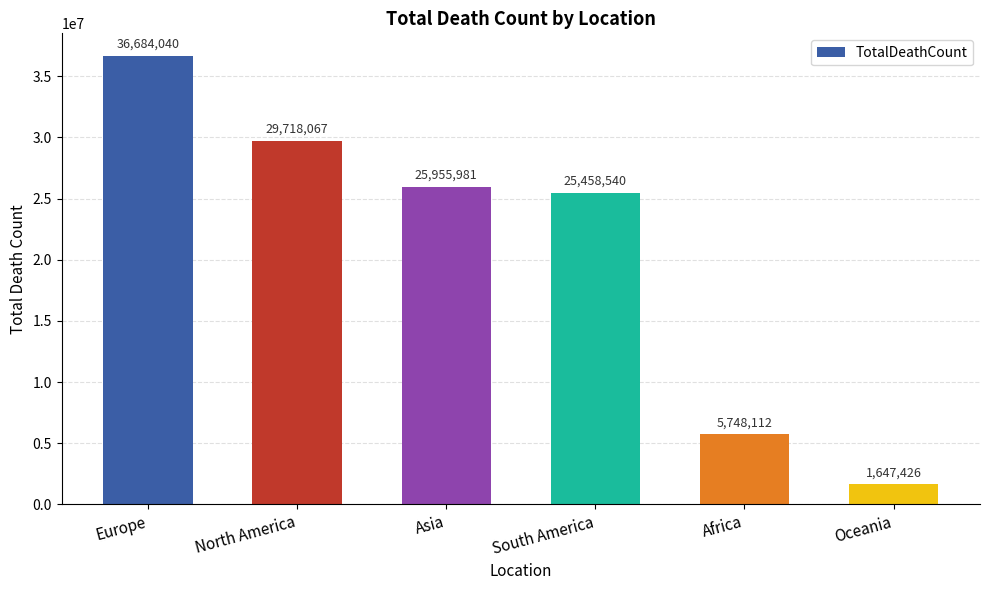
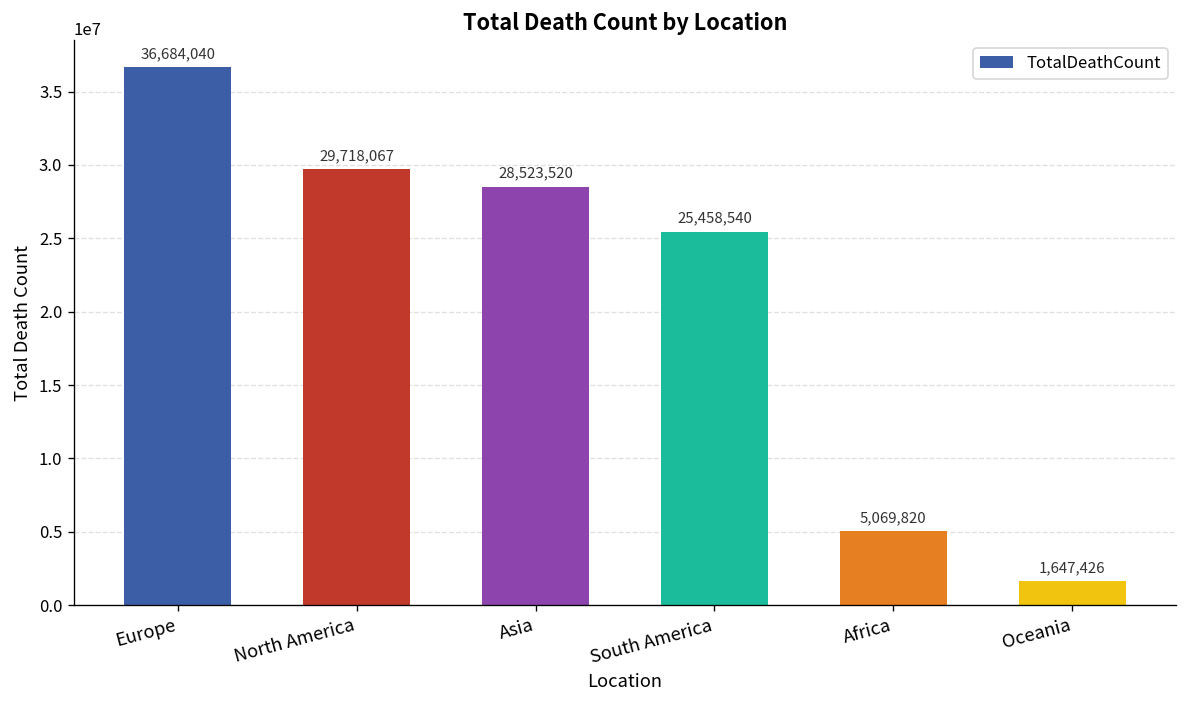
Asia: 25,955,981 -> 28,523,520
Africa: 5,748,112 -> 5,069,820
